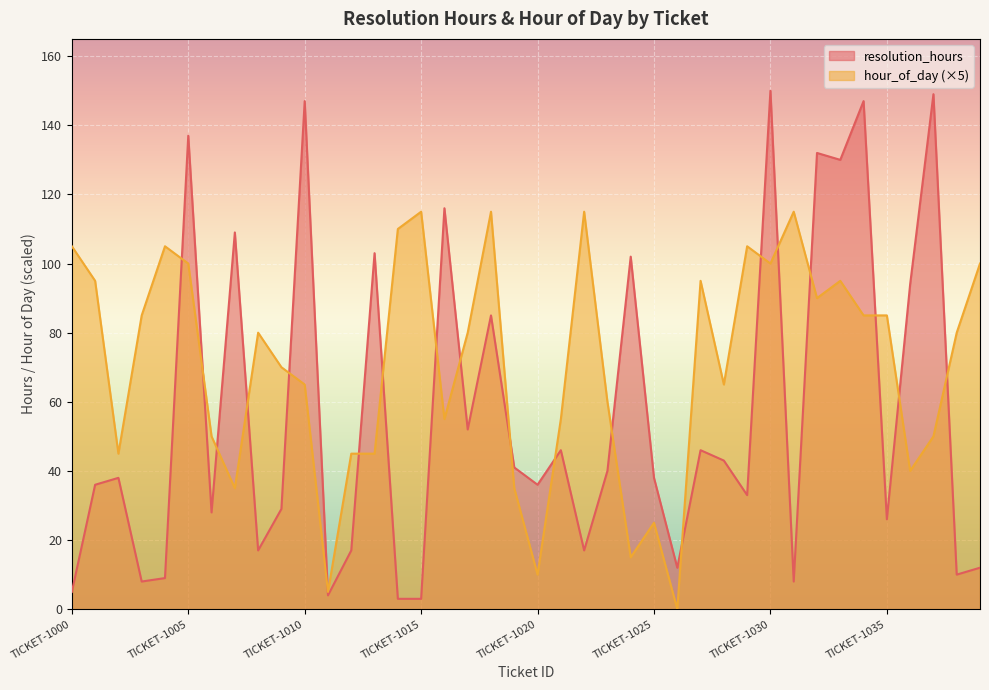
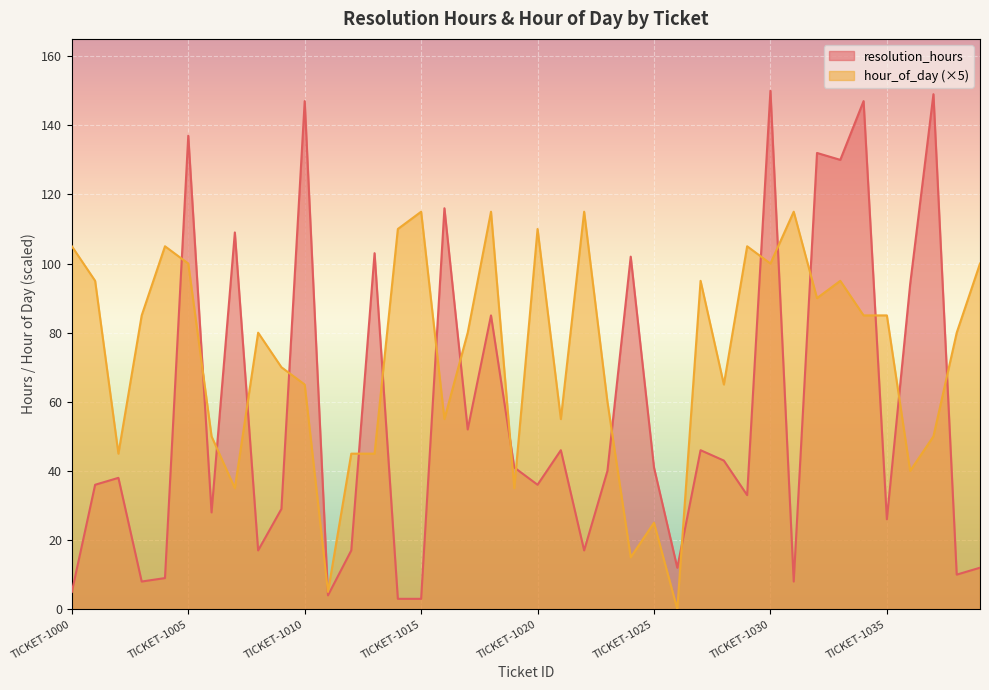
hour_of_day (×5), TICKET-1020: 10 -> 110
resolution_hours, TICKET-1025: 38 -> 41
